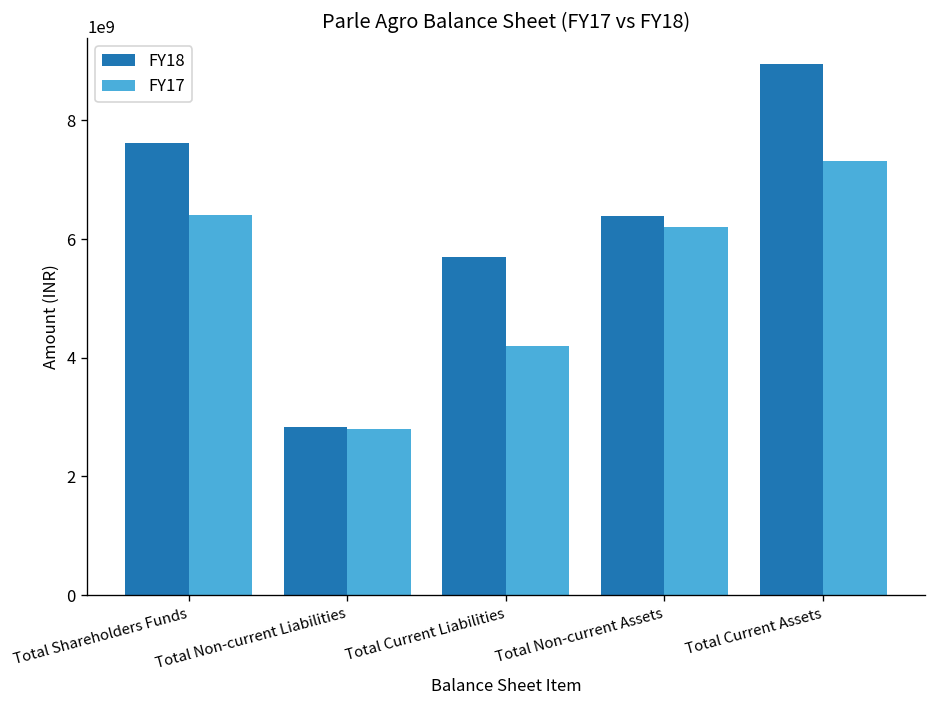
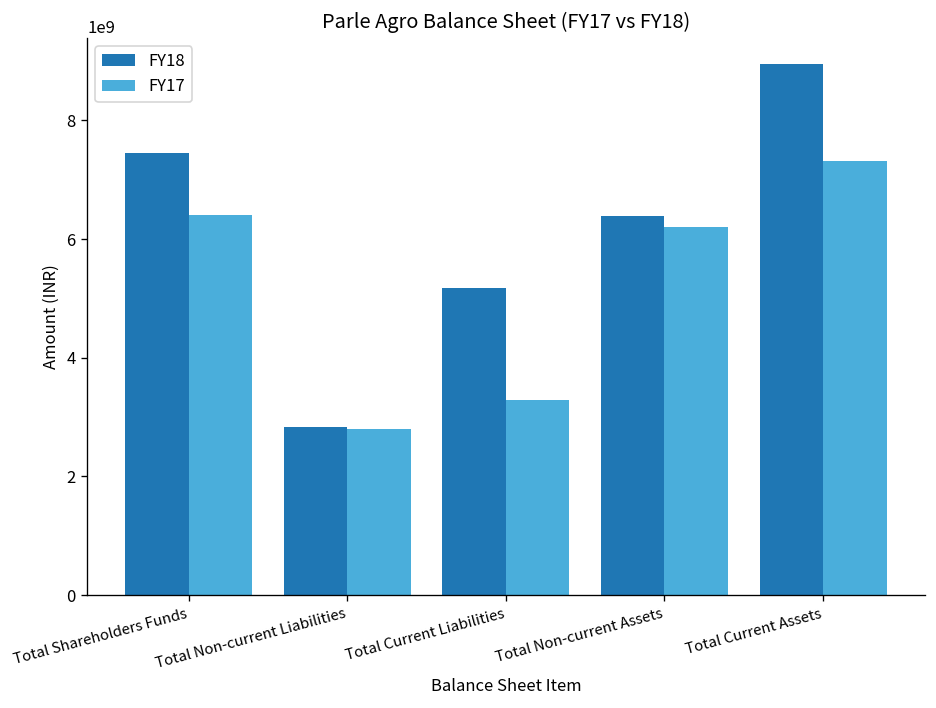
FY18, Total Shareholders Funds: 7600000000 -> 7400000000
FY18, Total Current Liabilities: 5700000000 -> 5200000000
FY17, Total Current Liabilities: 4200000000 -> 3300000000
